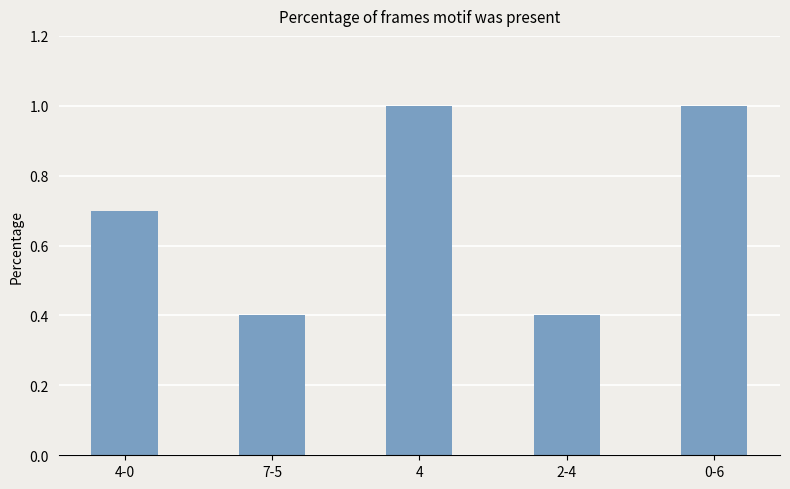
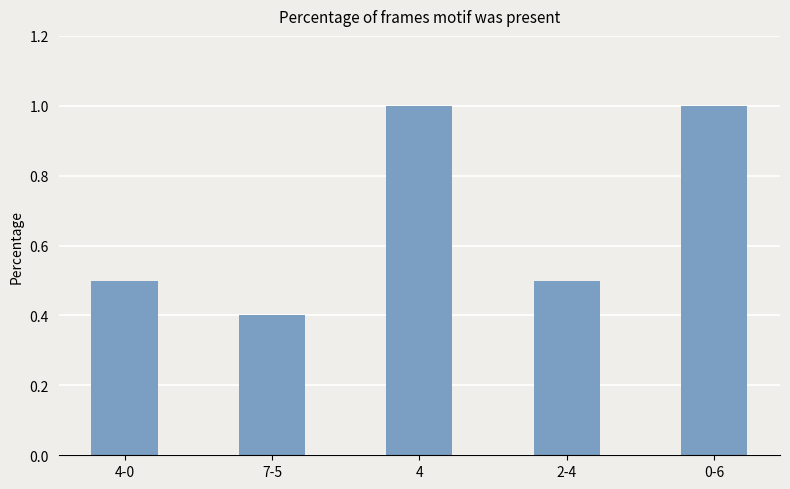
4-0: 0.7 -> 0.5
2-4: 0.4 -> 0.5
